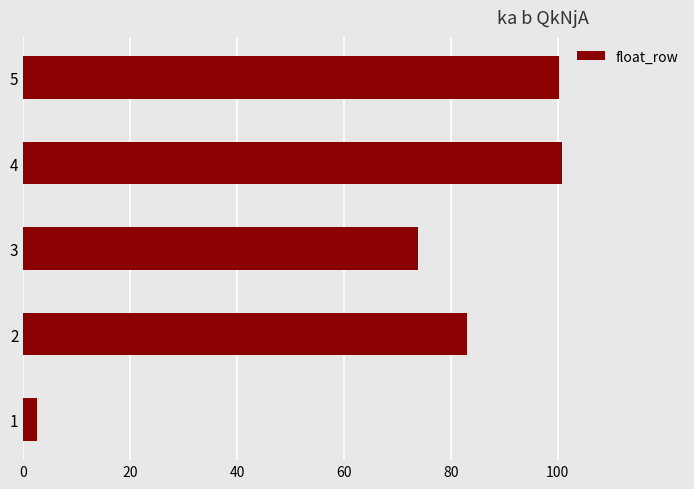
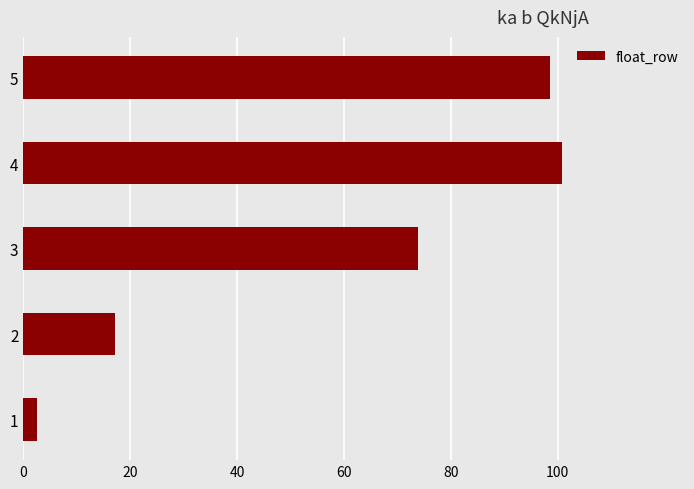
5: 100 -> 99
2: 83 -> 17
